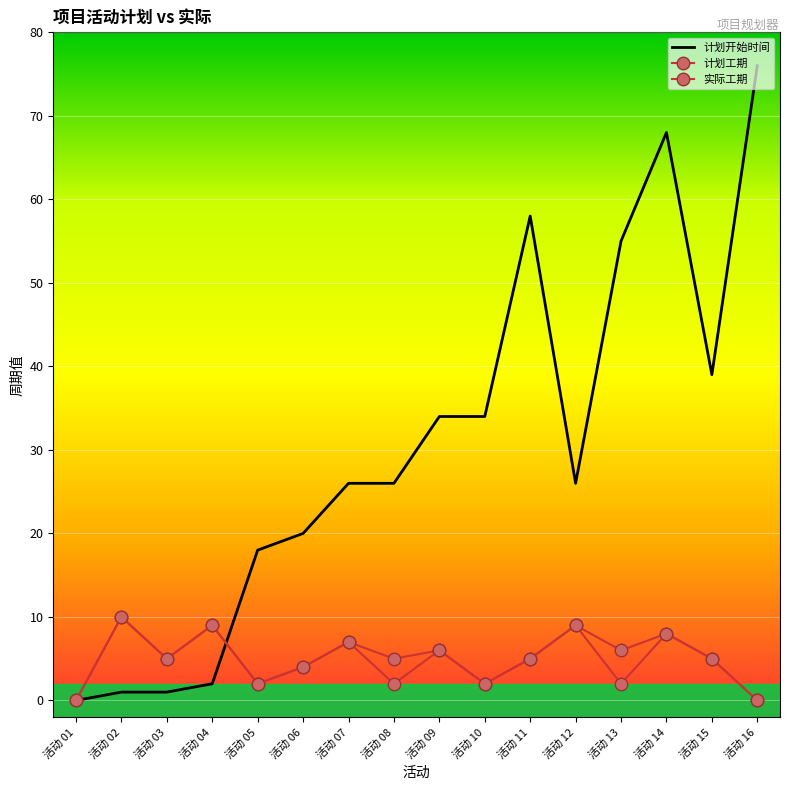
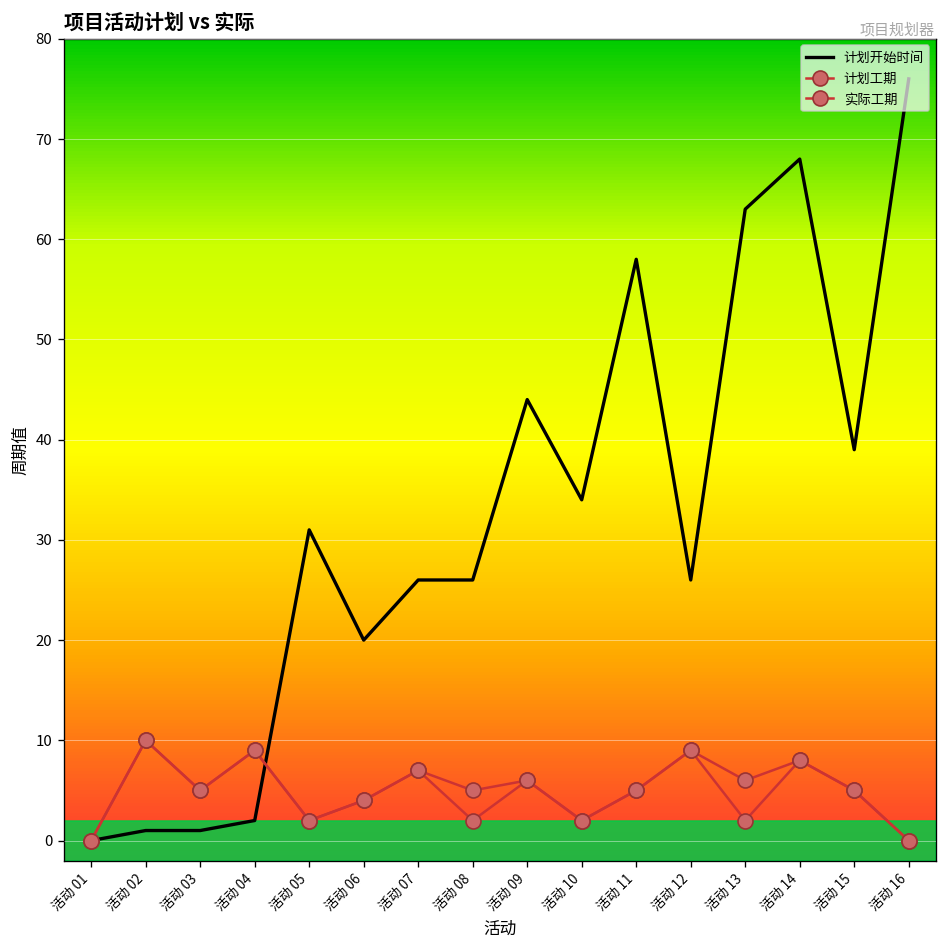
计划开始时间, 活动 05: 18 -> 31
计划开始时间, 活动 09: 34 -> 44
计划开始时间, 活动 13: 55 -> 63
